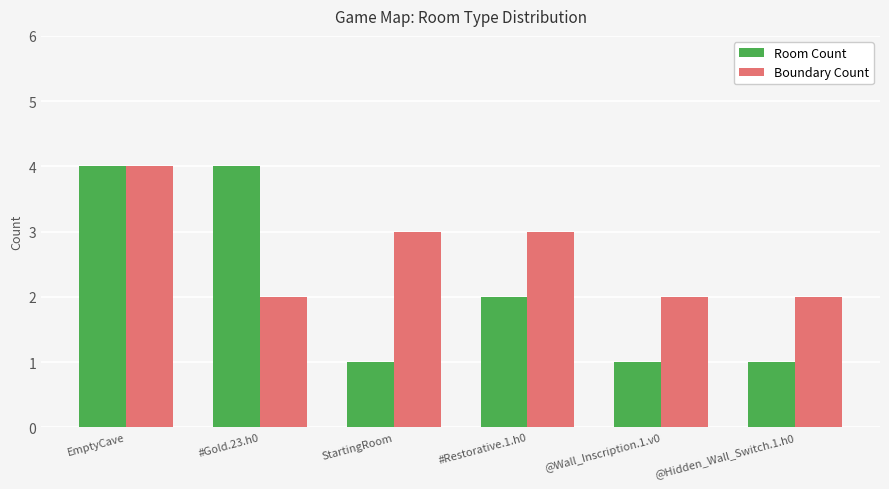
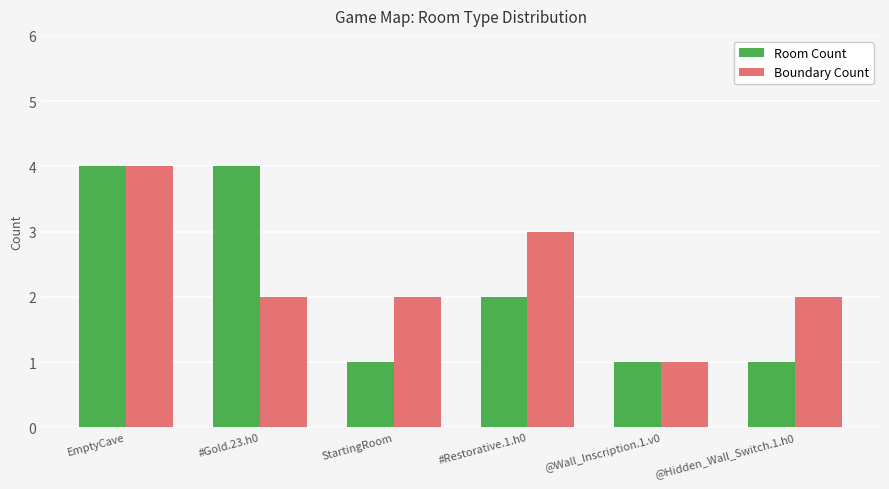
Boundary Count, StartingRoom: 3 -> 2
Boundary Count, @Wall_Inscription.1.v0: 2 -> 1
